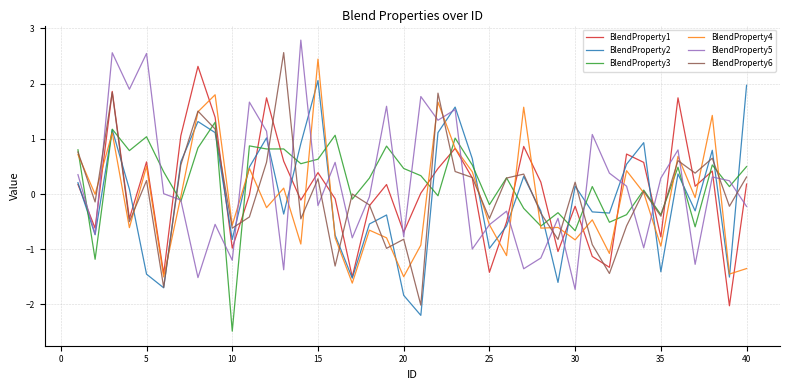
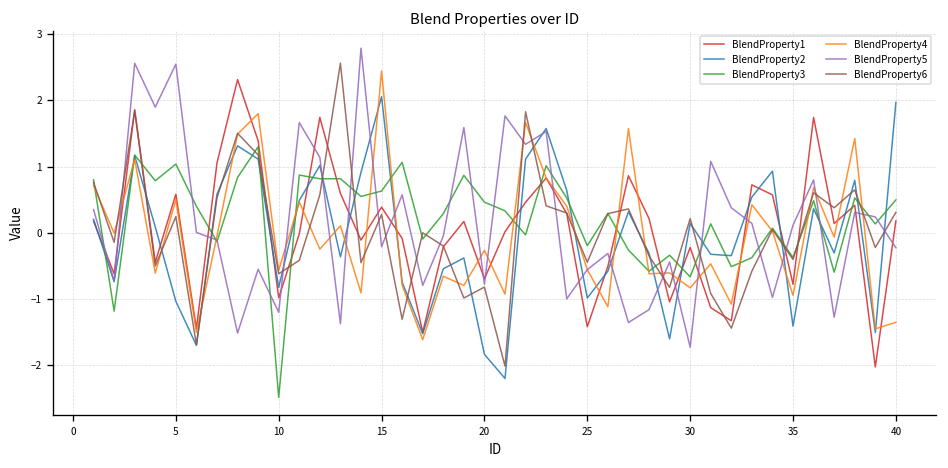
BlendProperty2, 5: -1.5 -> -1.0
BlendProperty4, 20: -1.5 -> -0.3
BlendProperty5, 35: 0.3 -> 0.1
